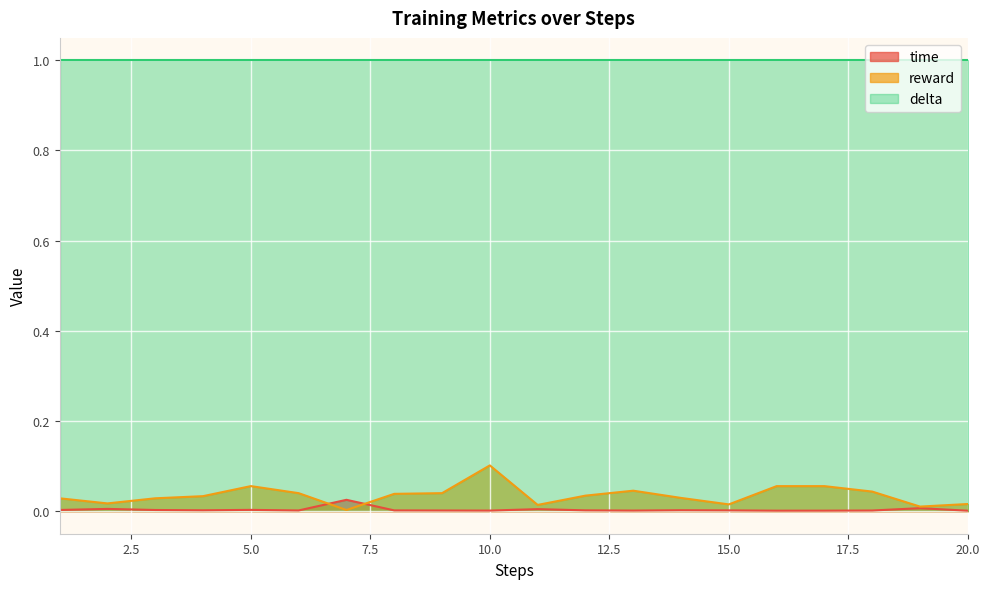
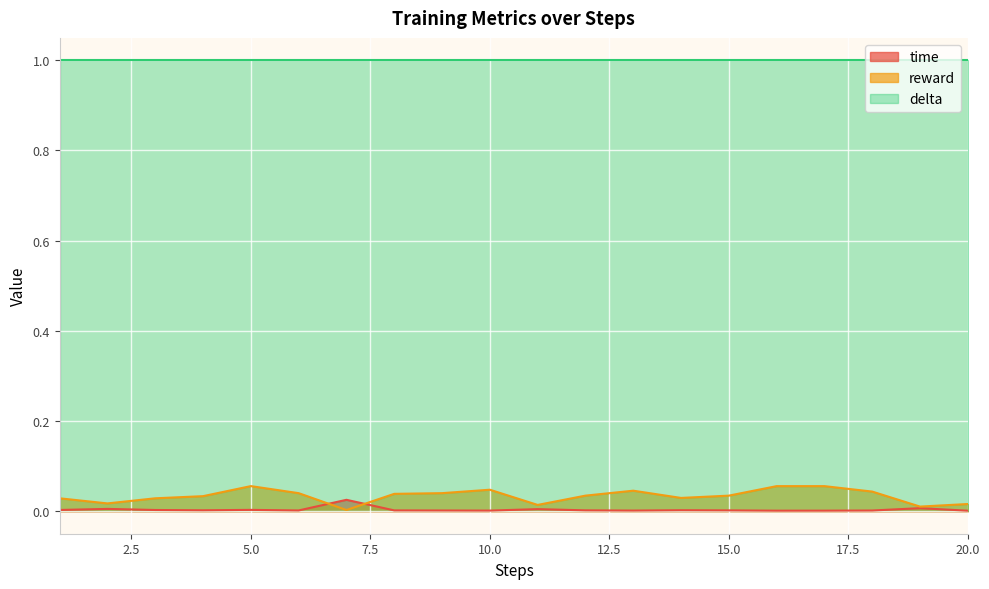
reward, 10.0: 0.10 -> 0.05
reward, 15.0: 0.02 -> 0.03
